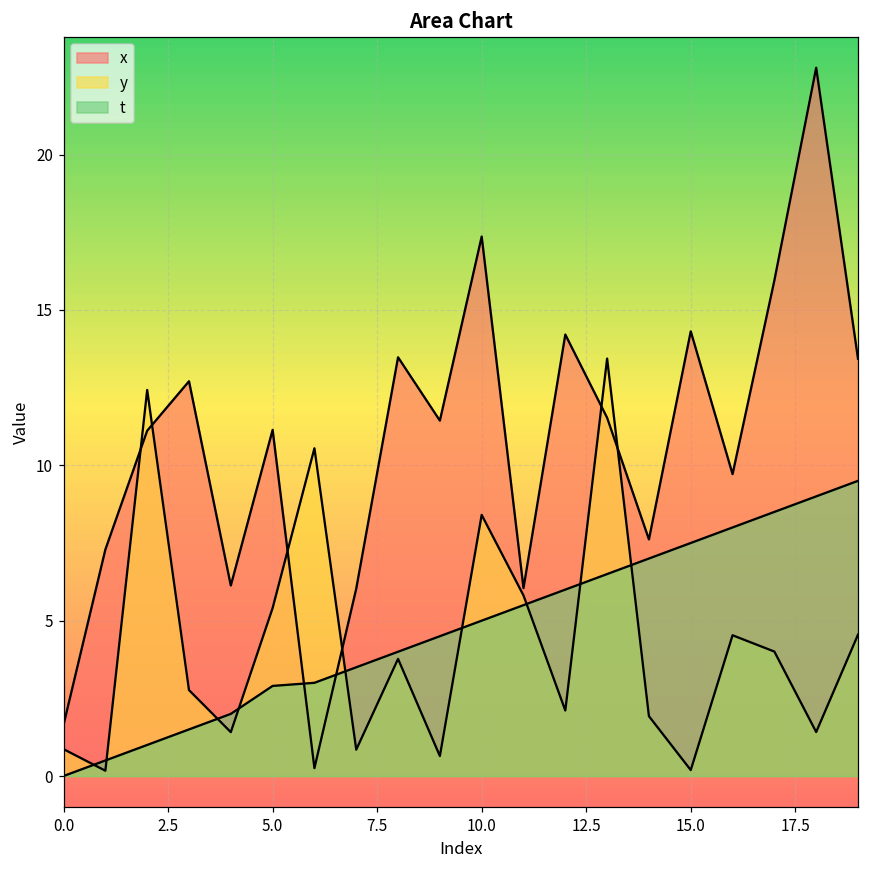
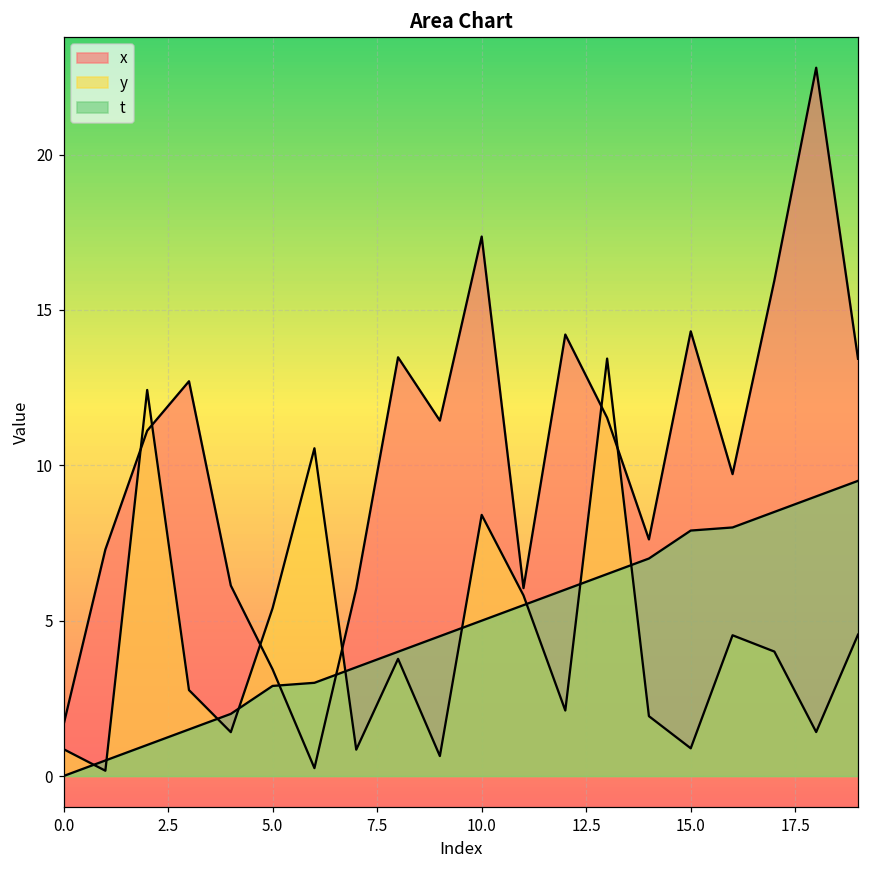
x, 5.0: 11.1 -> 3.4
y, 15.0: 0.2 -> 0.9
t, 15.0: 7.5 -> 7.9
